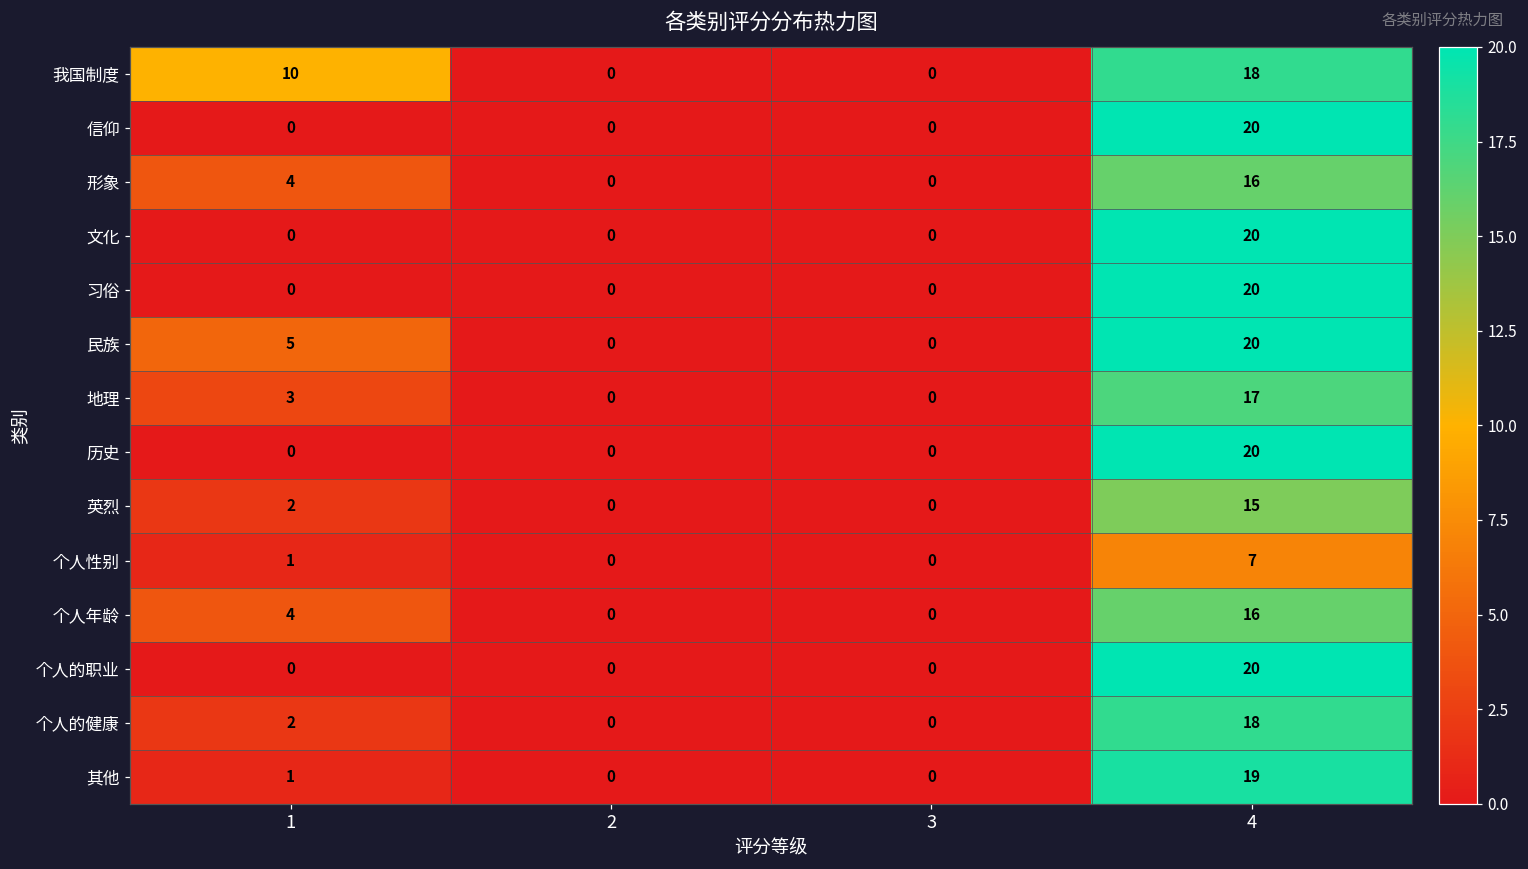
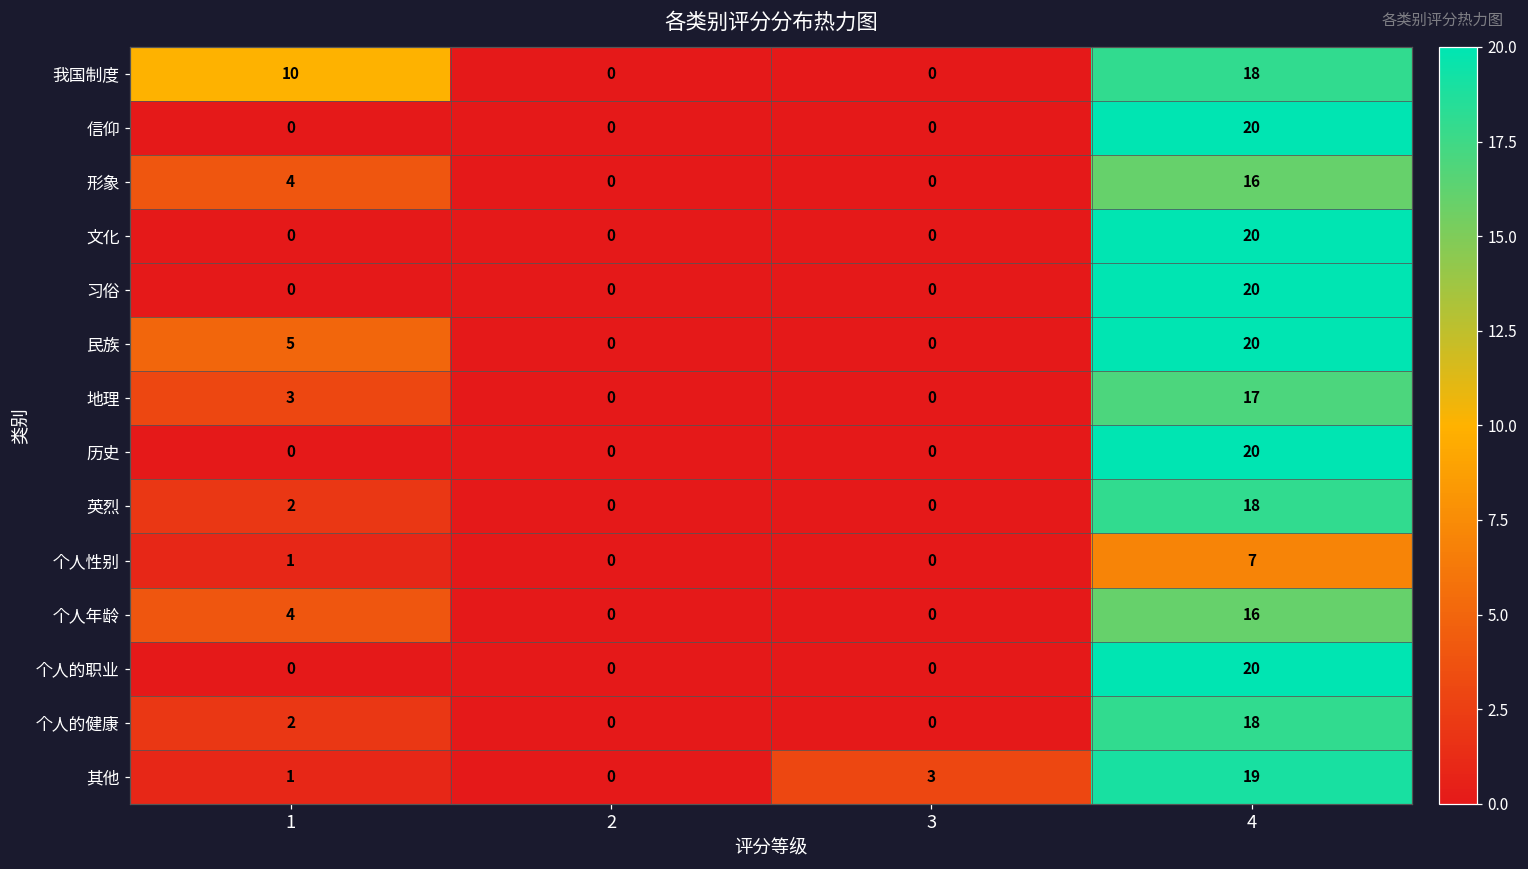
英烈, 4: 15 -> 18
其他, 3: 0 -> 3
